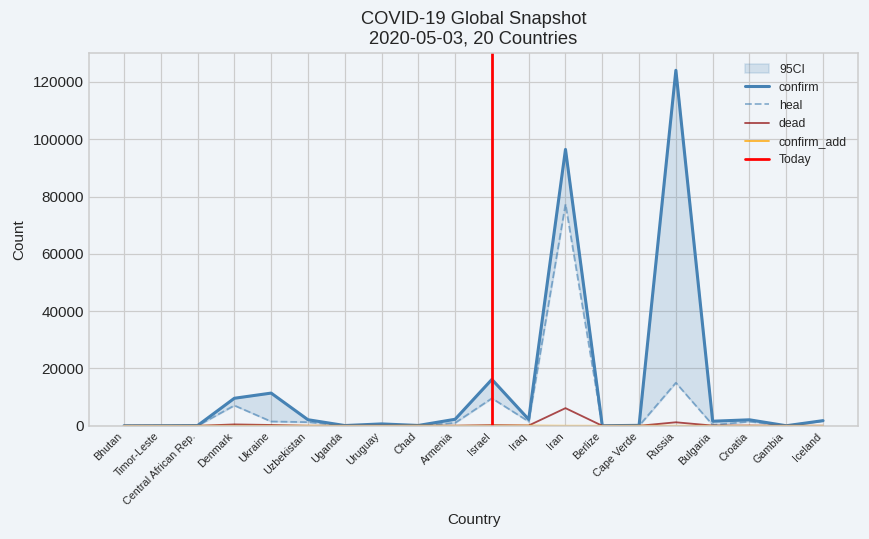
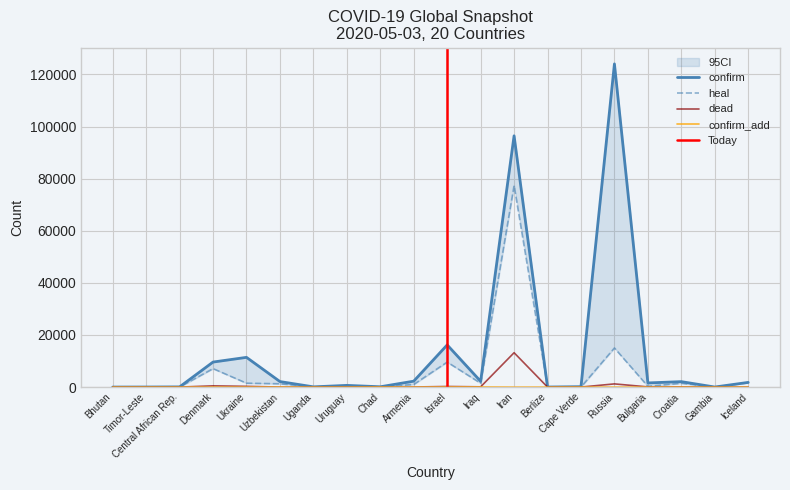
dead, Iran: 6000 -> 13000
